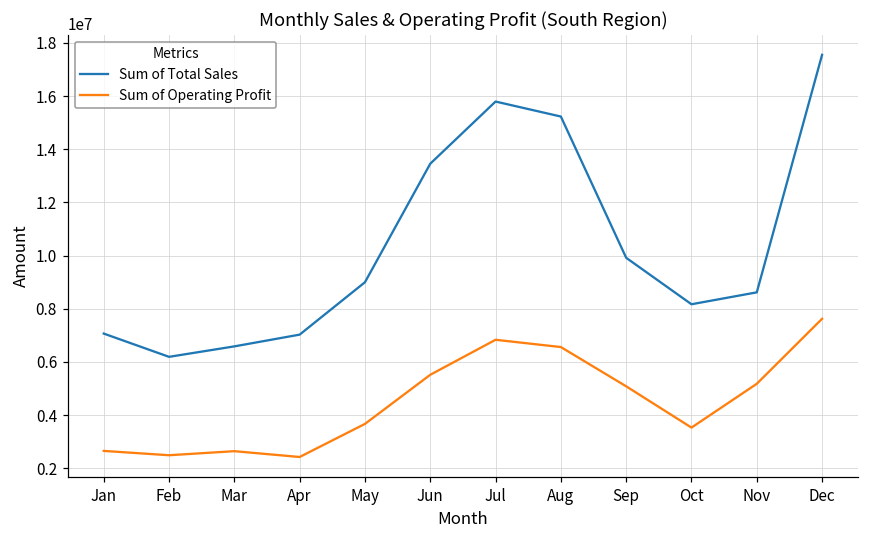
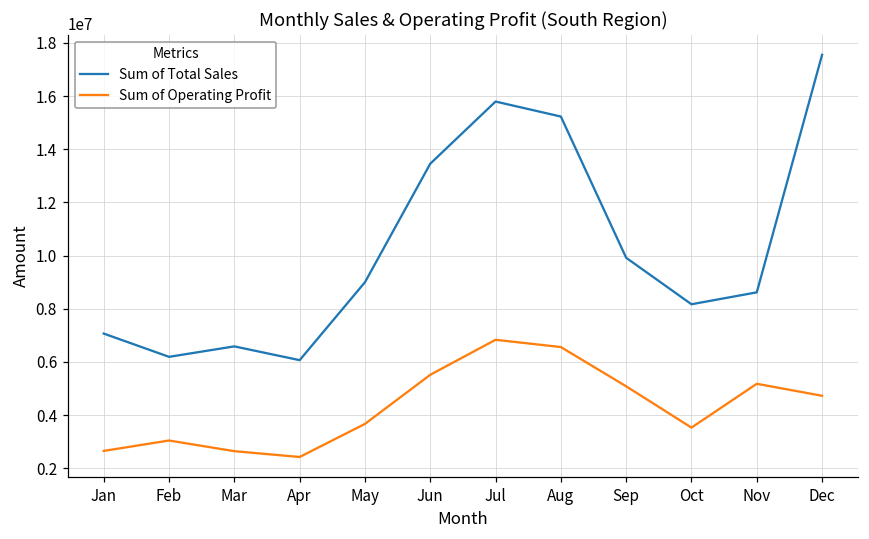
Sum of Operating Profit, Feb: 2500000 -> 3000000
Sum of Total Sales, Apr: 7000000 -> 6100000
Sum of Operating Profit, Dec: 7600000 -> 4700000
